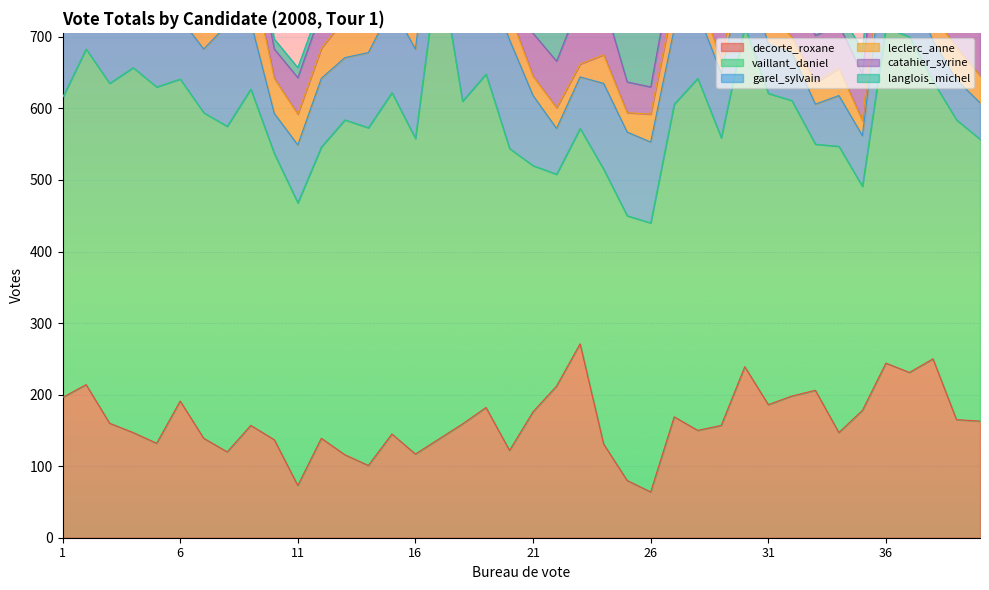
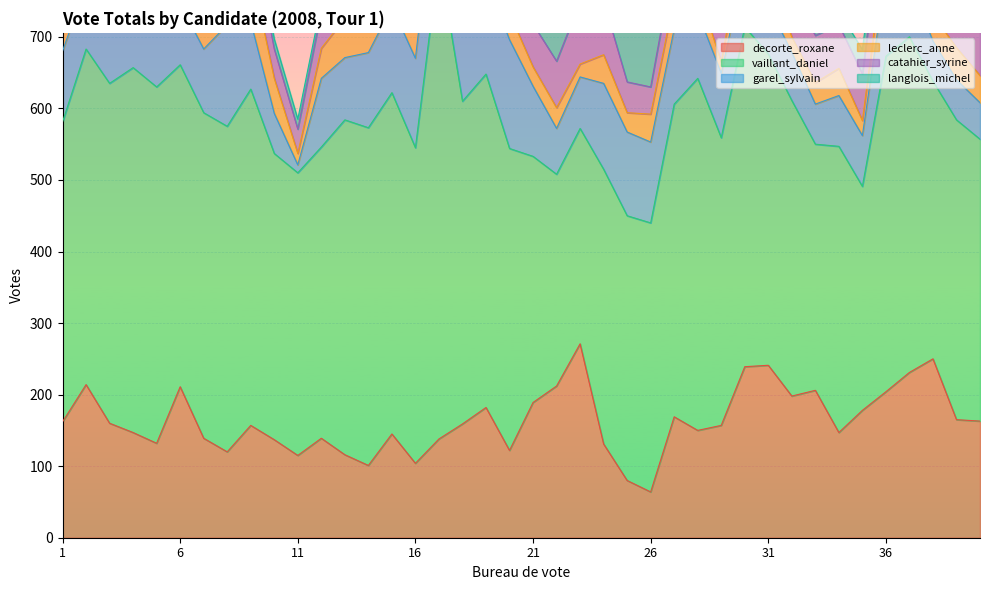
decorte_roxane, 1: 200 -> 160
decorte_roxane, 6: 190 -> 210
decorte_roxane, 11: 70 -> 120
garel_sylvain, 11: 80 -> 10
leclerc_anne, 11: 40 -> 20
catahier_syrine, 11: 50 -> 30
decorte_roxane, 16: 120 -> 100
decorte_roxane, 21: 180 -> 190
decorte_roxane, 31: 190 -> 240
decorte_roxane, 36: 240 -> 200
